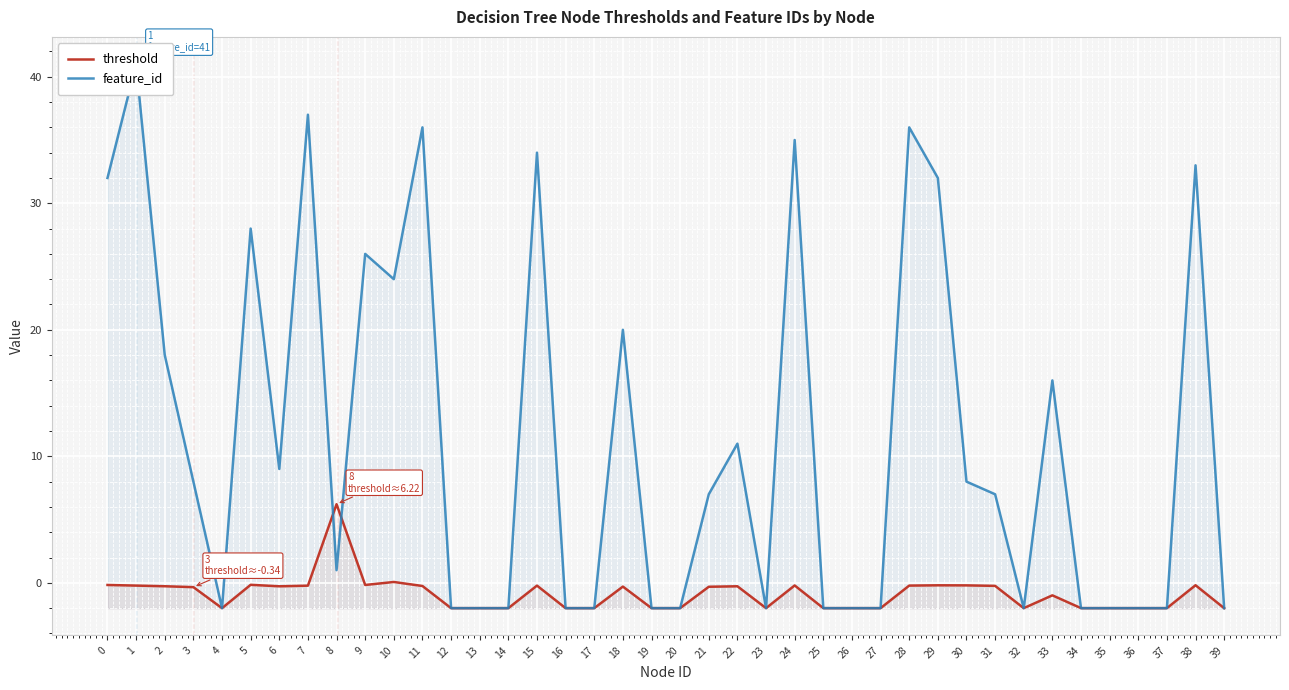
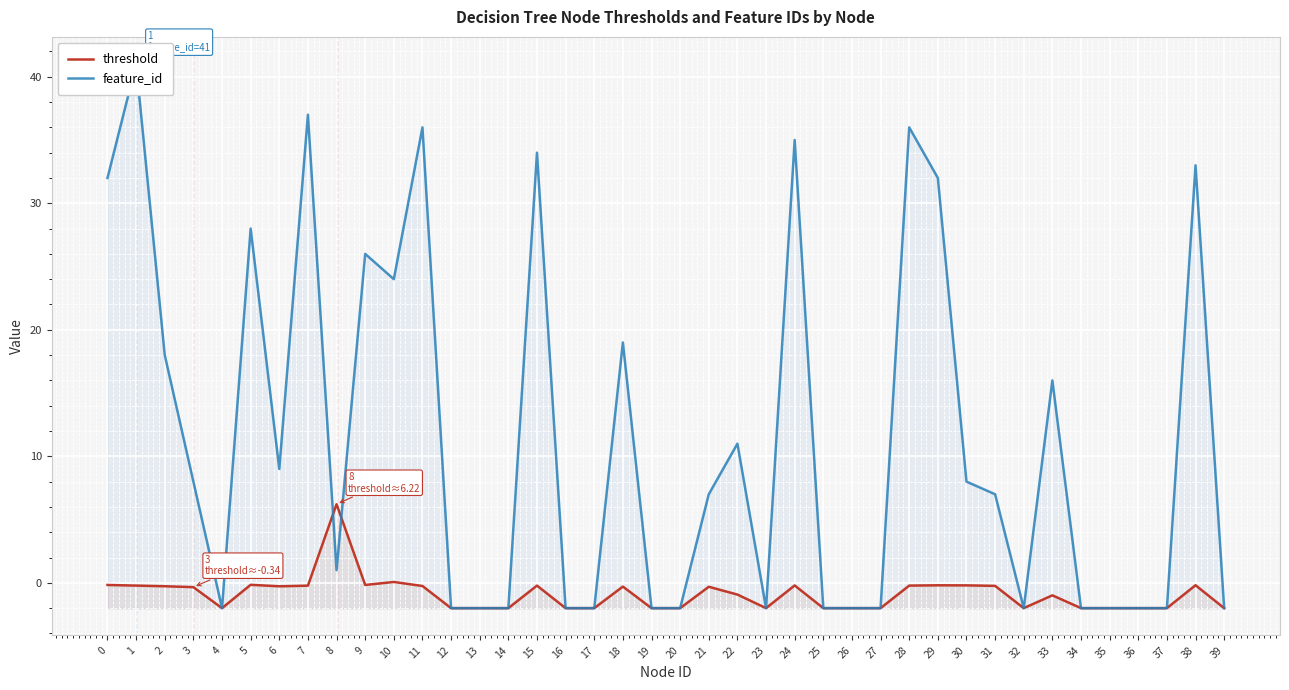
feature_id, 18: 20 -> 19
threshold, 22: -0.3 -> -0.9
